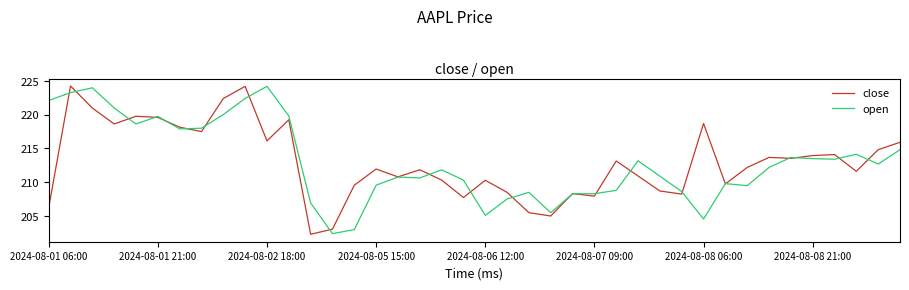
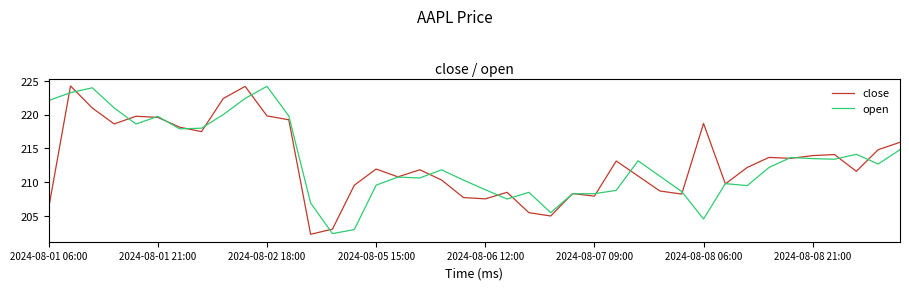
close, 2024-08-02 18:00: 216 -> 220
close, 2024-08-06 12:00: 210 -> 208
open, 2024-08-06 12:00: 205 -> 209
